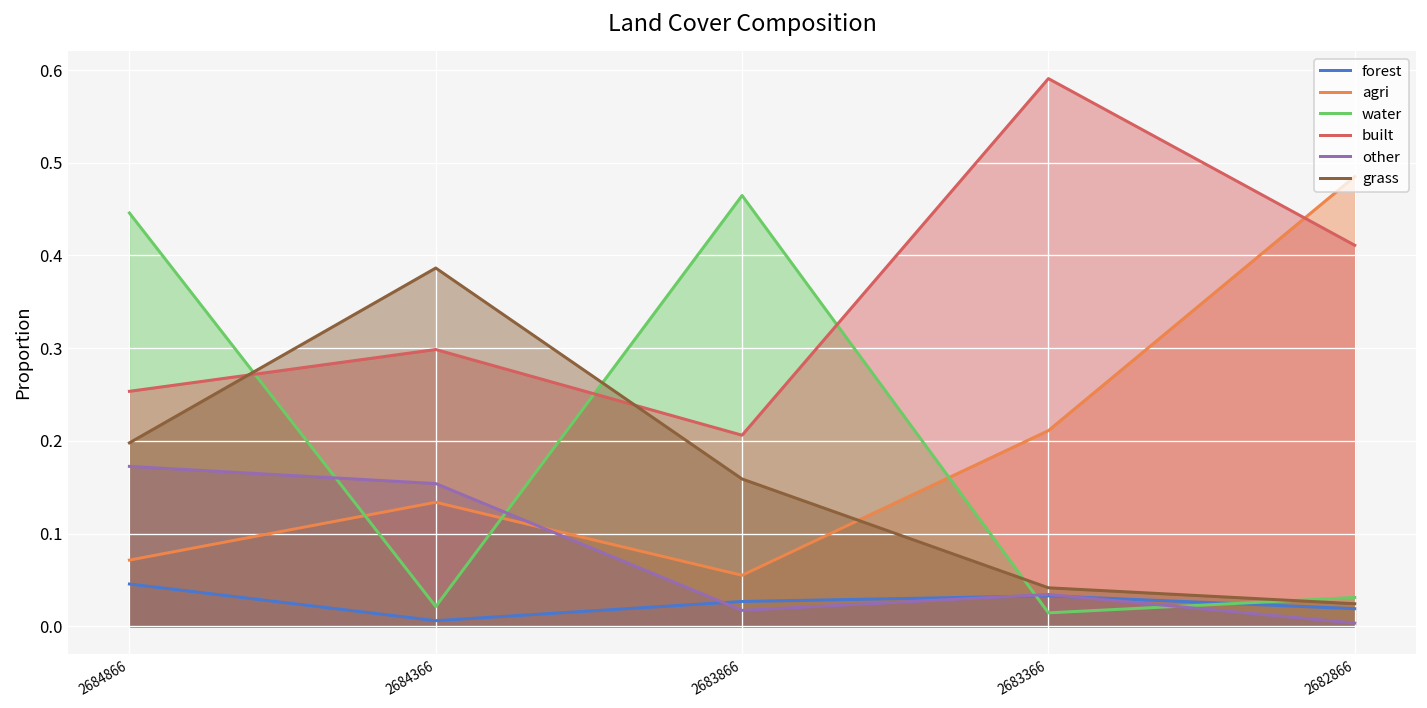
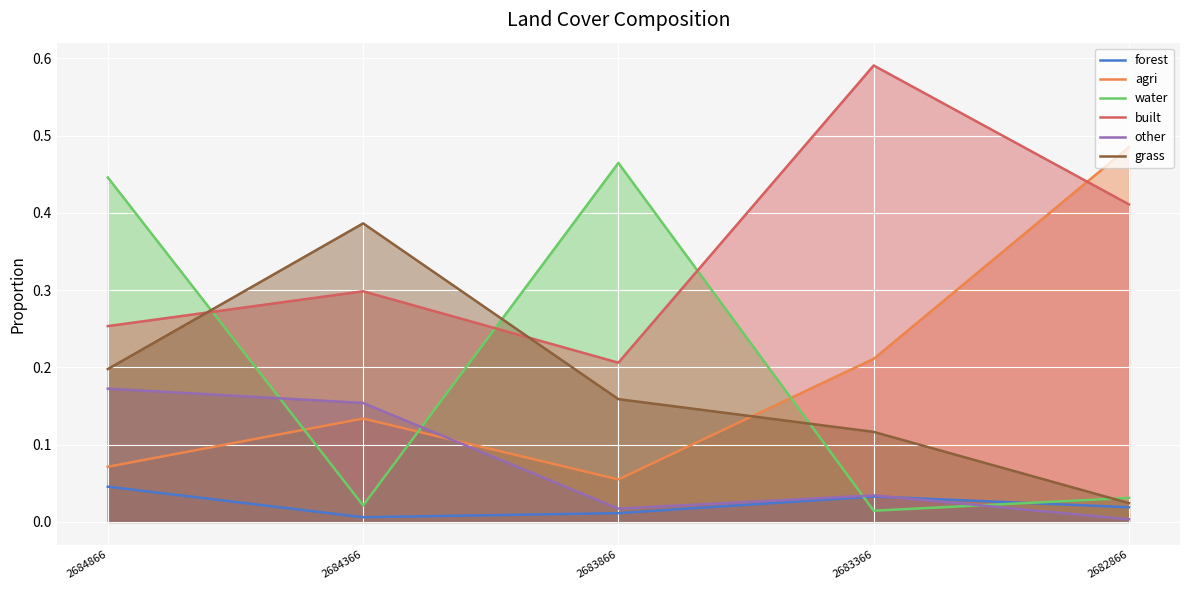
forest, 2683866: 0.03 -> 0.01
grass, 2683366: 0.04 -> 0.12
